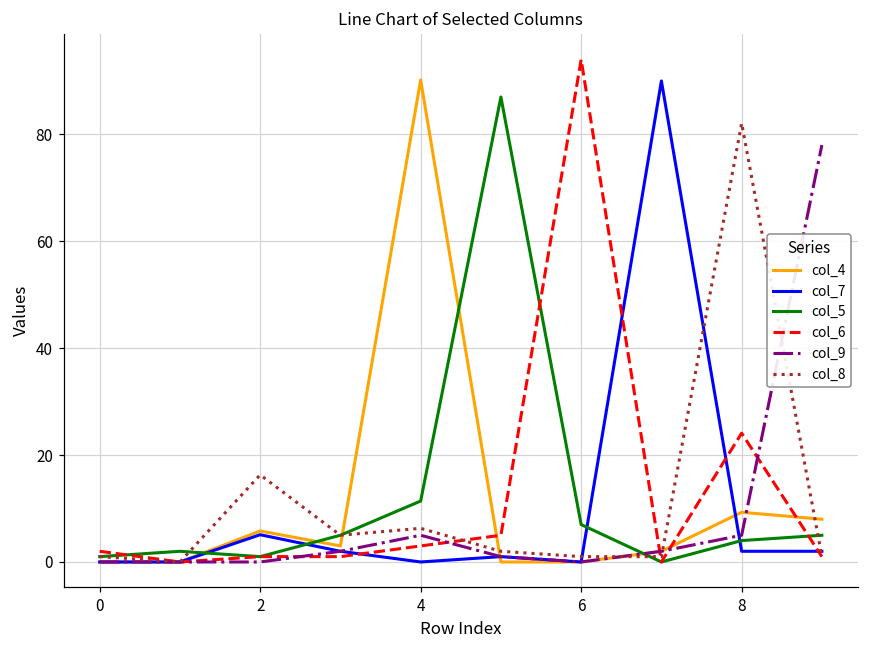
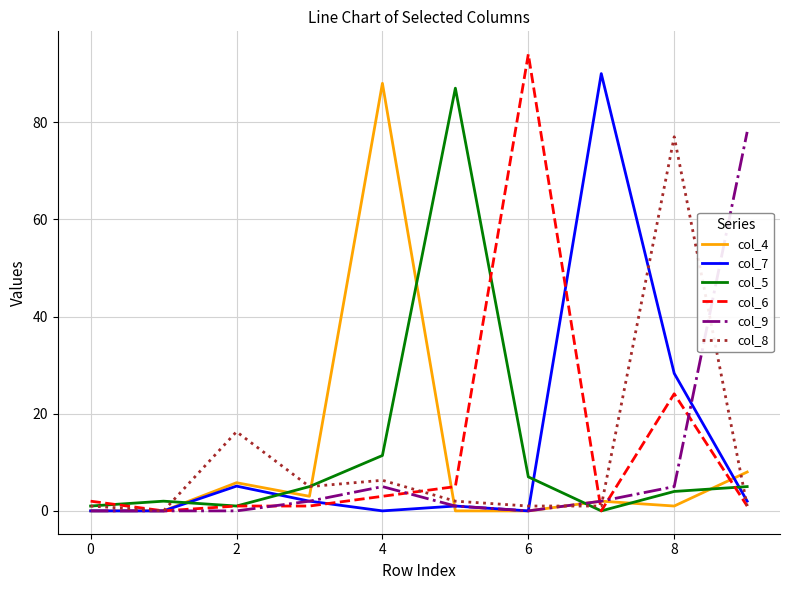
col_4, 4: 90 -> 88
col_4, 8: 9 -> 1
col_7, 8: 2 -> 28
col_8, 8: 82 -> 77
